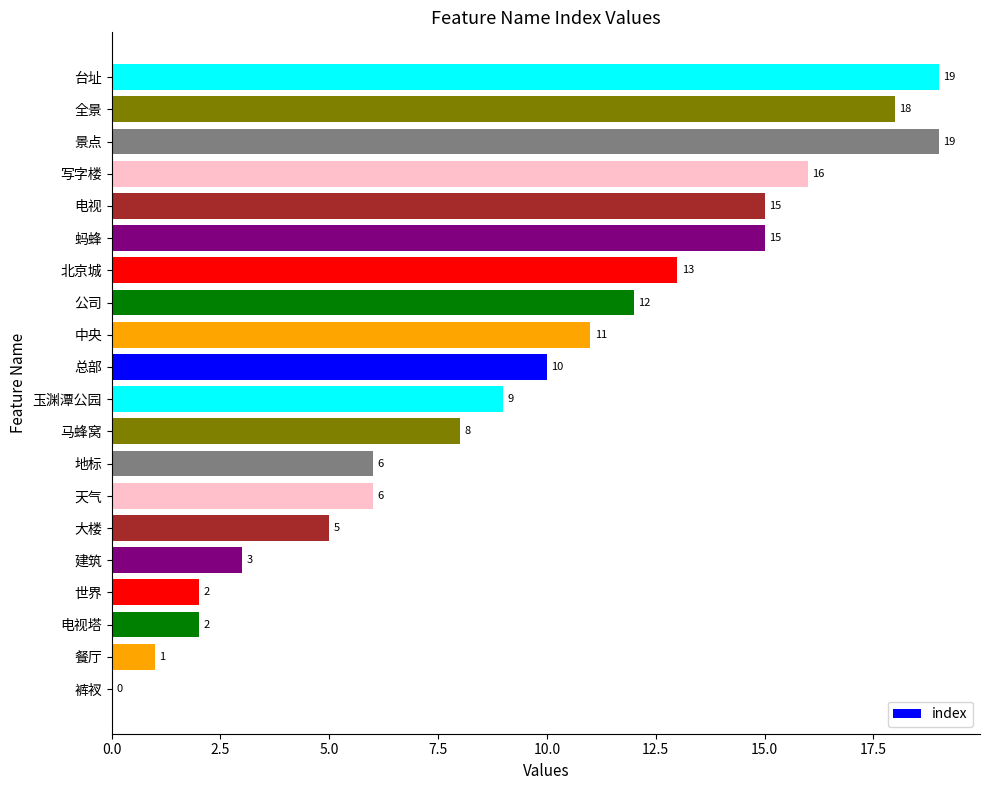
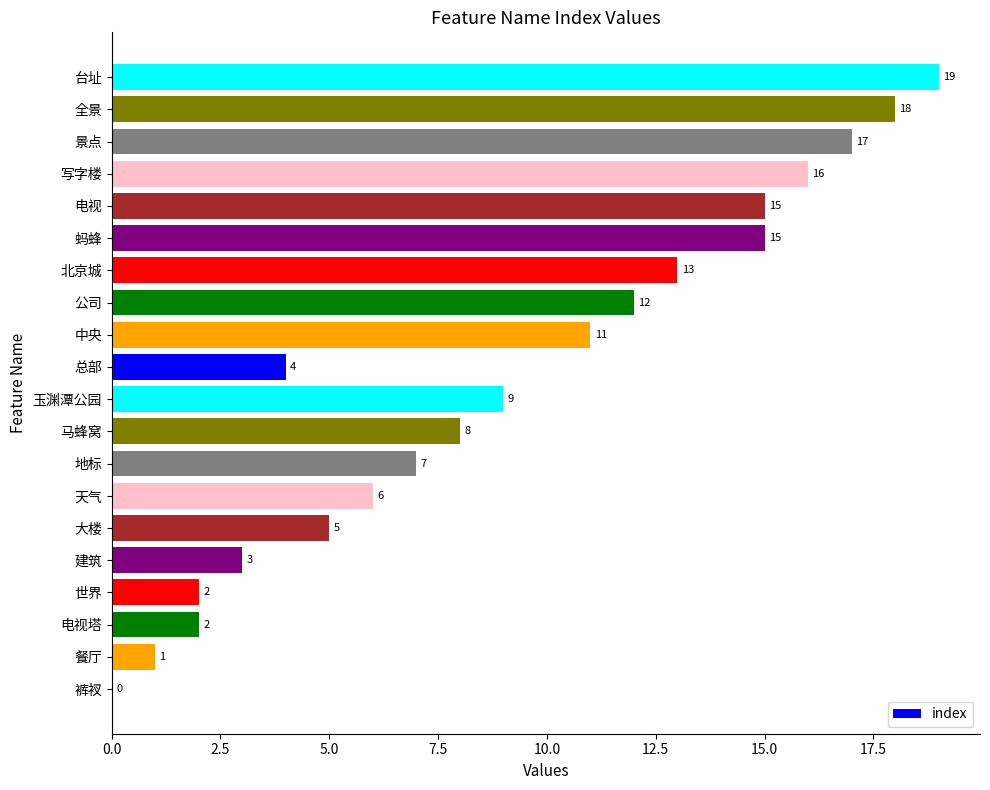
景点: 19 -> 17
总部: 10 -> 4
地标: 6 -> 7
